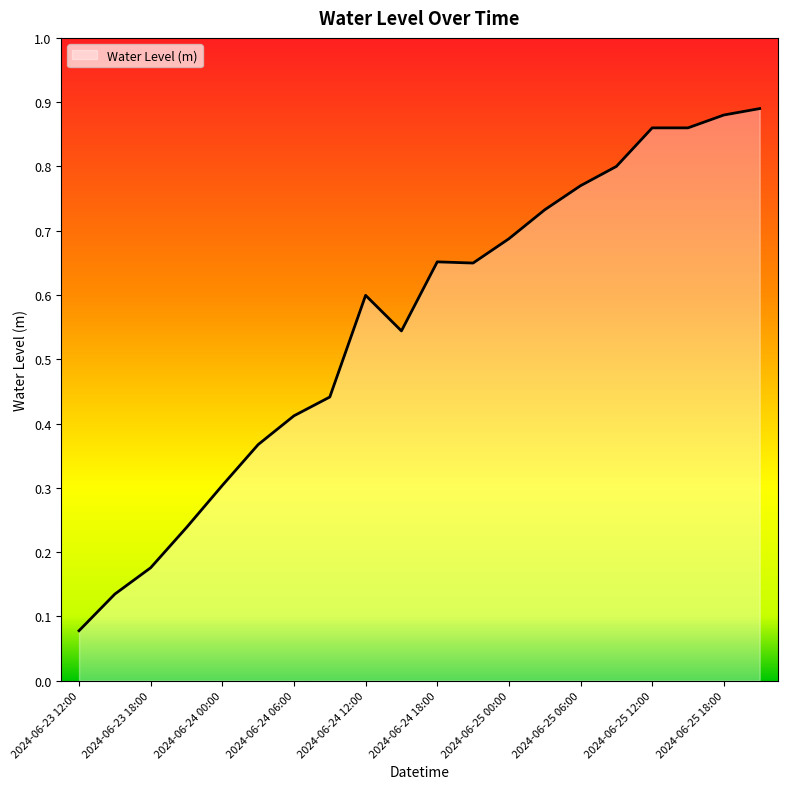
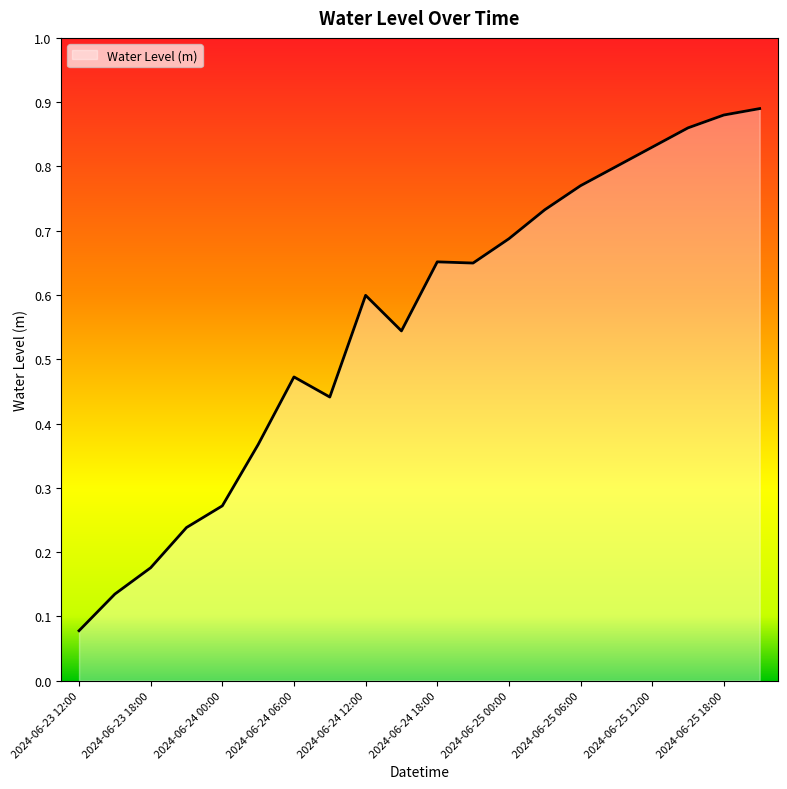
2024-06-24 00:00: 0.30 -> 0.27
2024-06-24 06:00: 0.41 -> 0.47
2024-06-25 12:00: 0.86 -> 0.83
